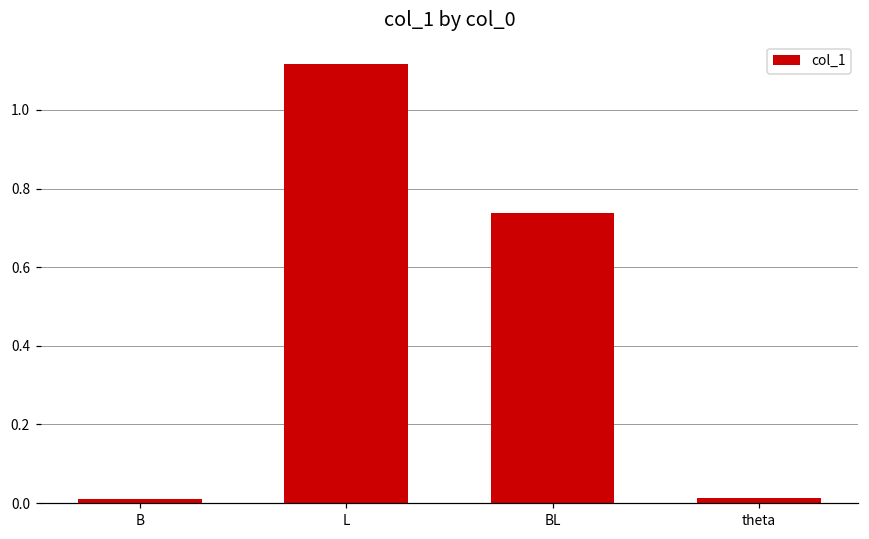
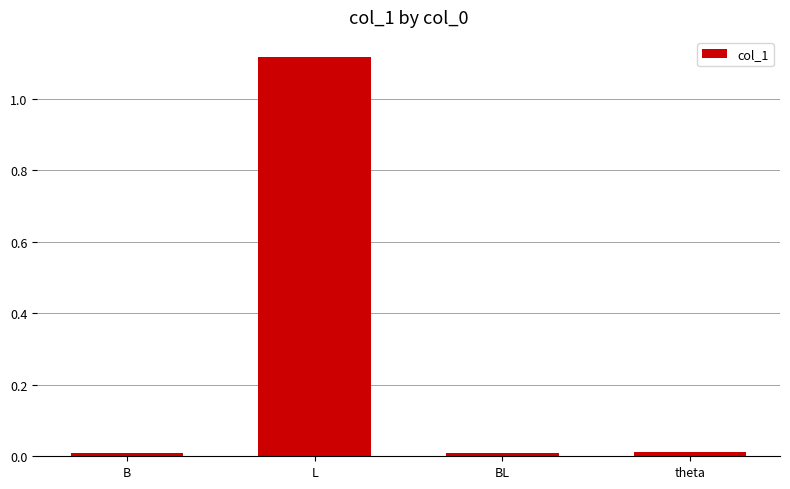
BL: 0.74 -> 0.01
